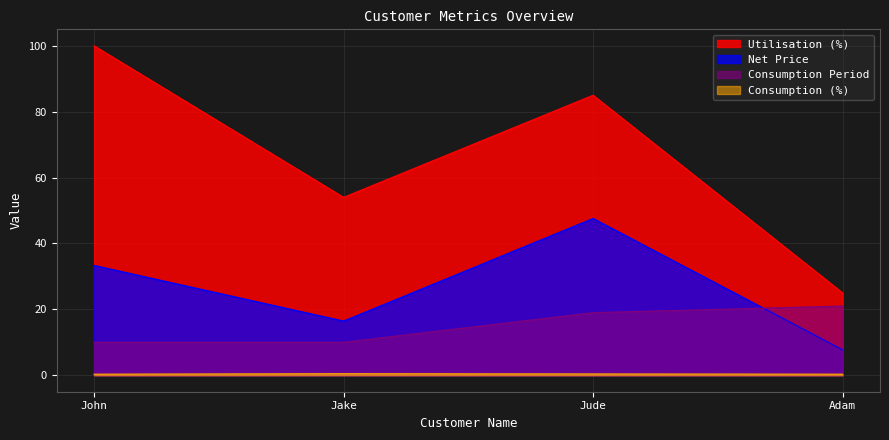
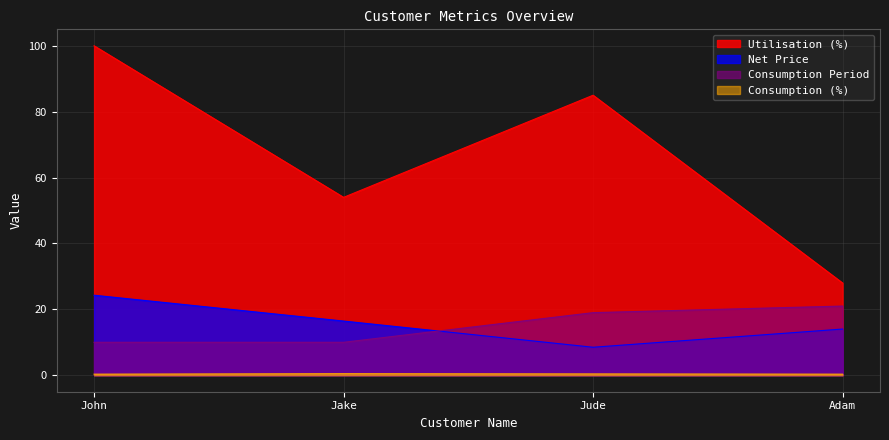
Net Price, John: 33 -> 24
Net Price, Jude: 48 -> 9
Utilisation (%), Adam: 25 -> 28
Net Price, Adam: 8 -> 14
